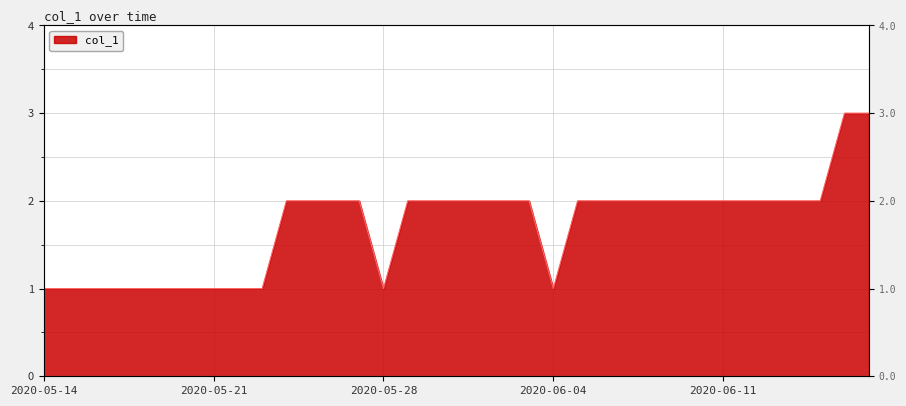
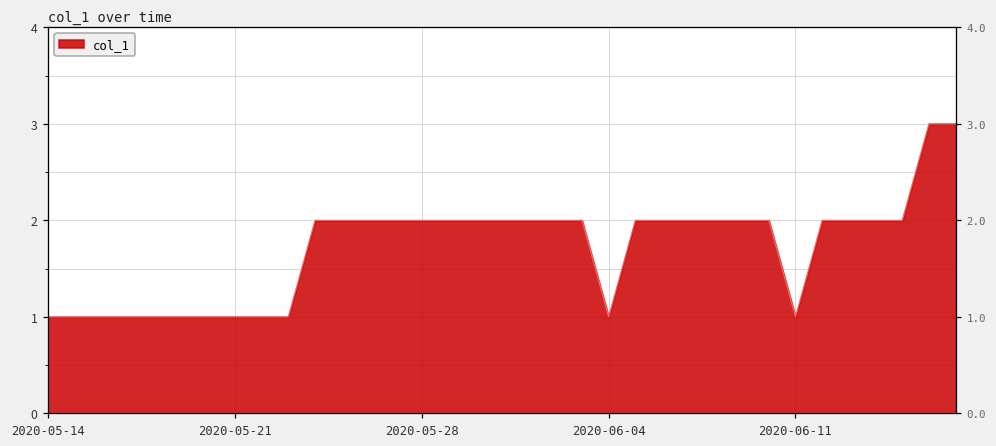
2020-05-28: 1 -> 2
2020-06-11: 2 -> 1
